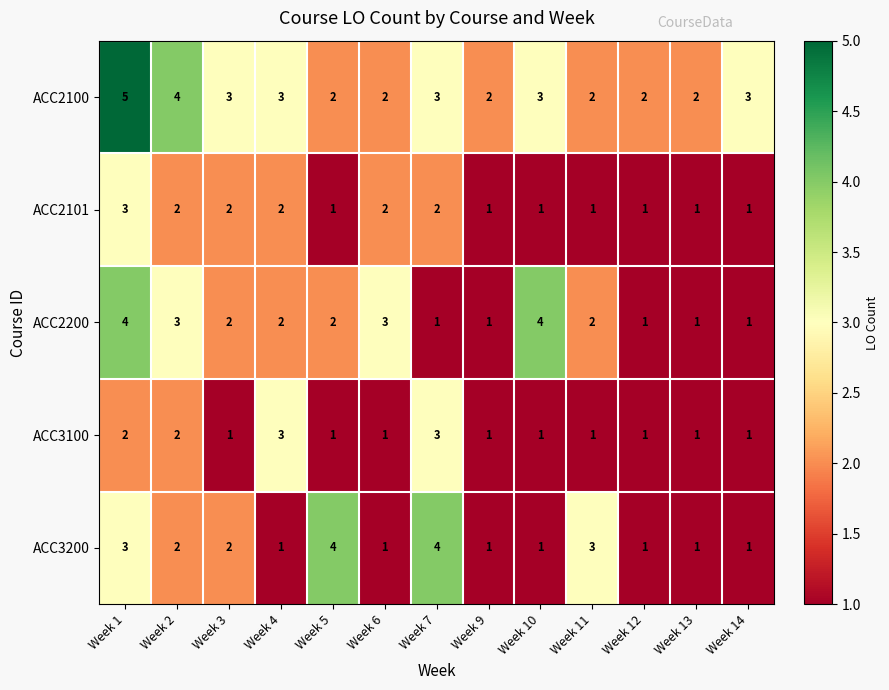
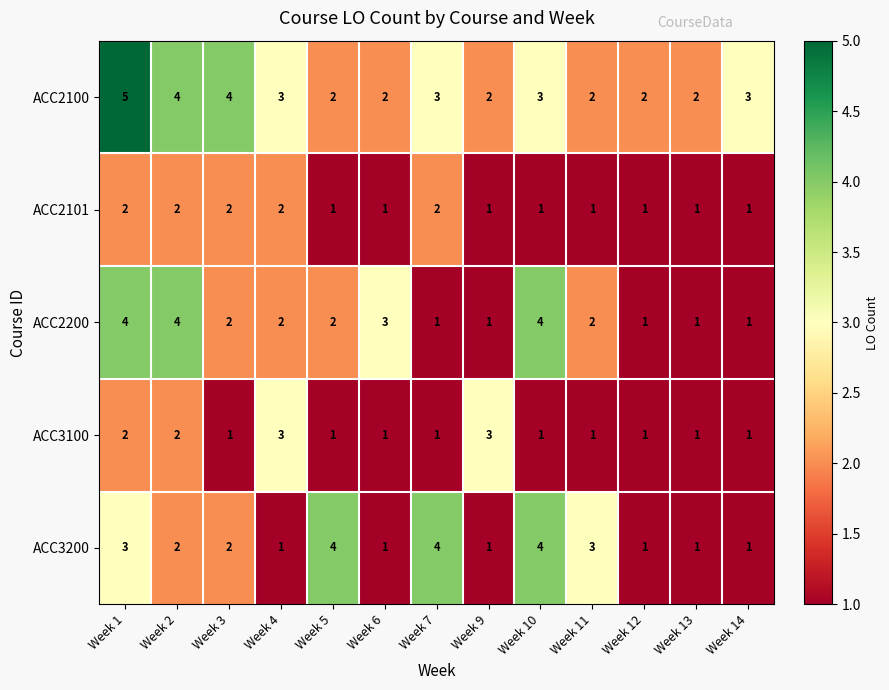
ACC2100, Week 3: 3 -> 4
ACC2101, Week 1: 3 -> 2
ACC2101, Week 6: 2 -> 1
ACC2200, Week 2: 3 -> 4
ACC3100, Week 7: 3 -> 1
ACC3100, Week 9: 1 -> 3
ACC3200, Week 10: 1 -> 4
